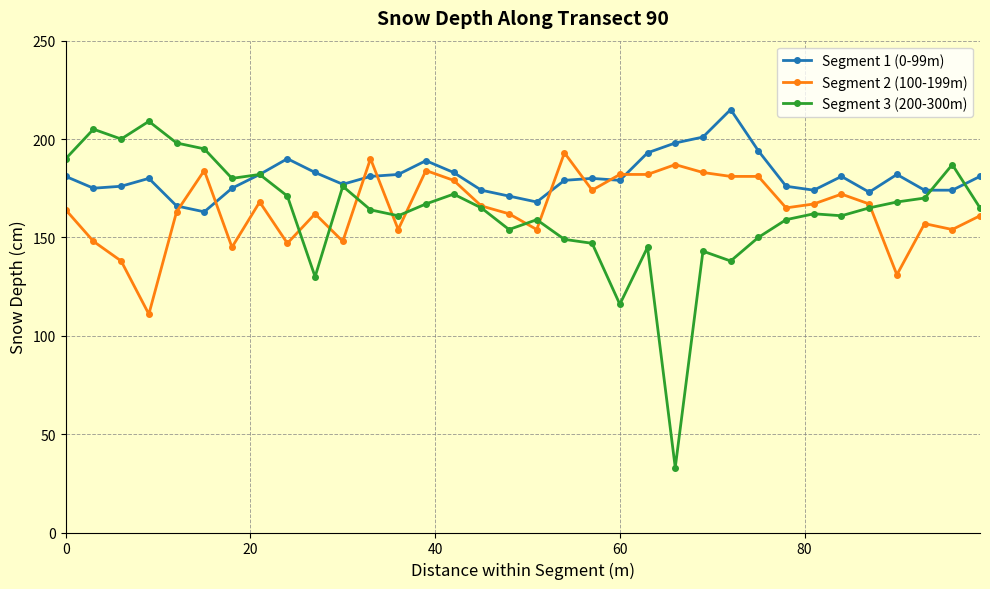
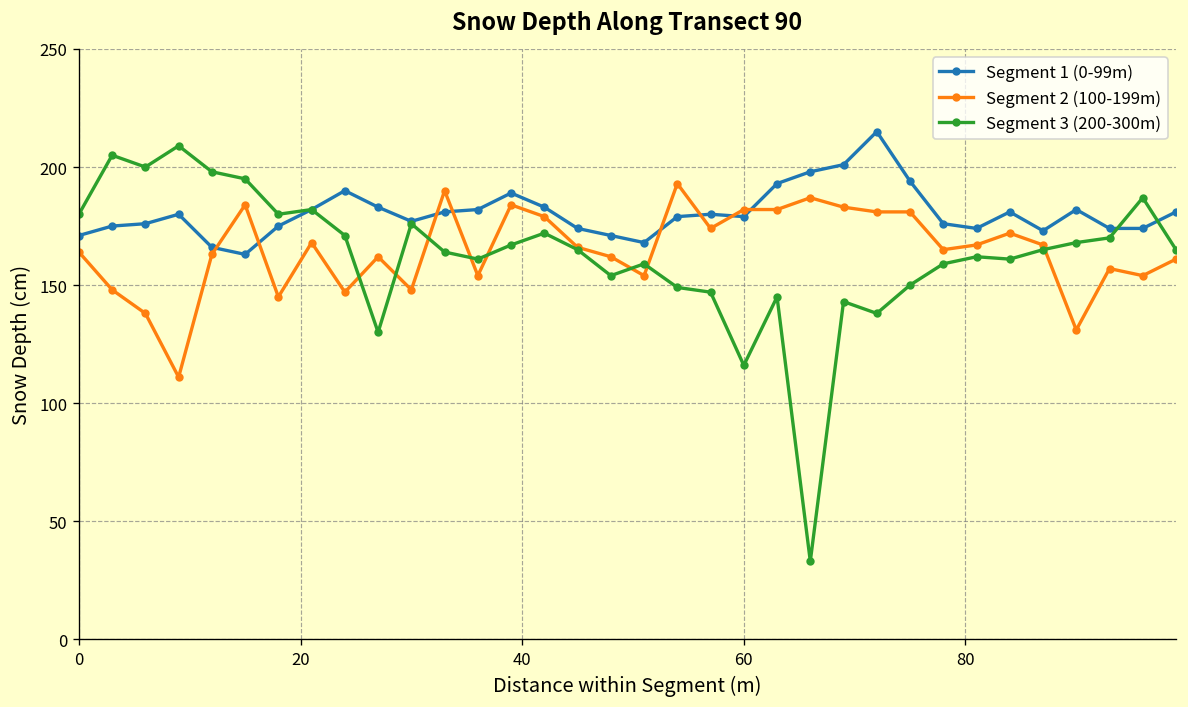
Segment 1 (0-99m), 0: 181 -> 171
Segment 3 (200-300m), 0: 190 -> 180
